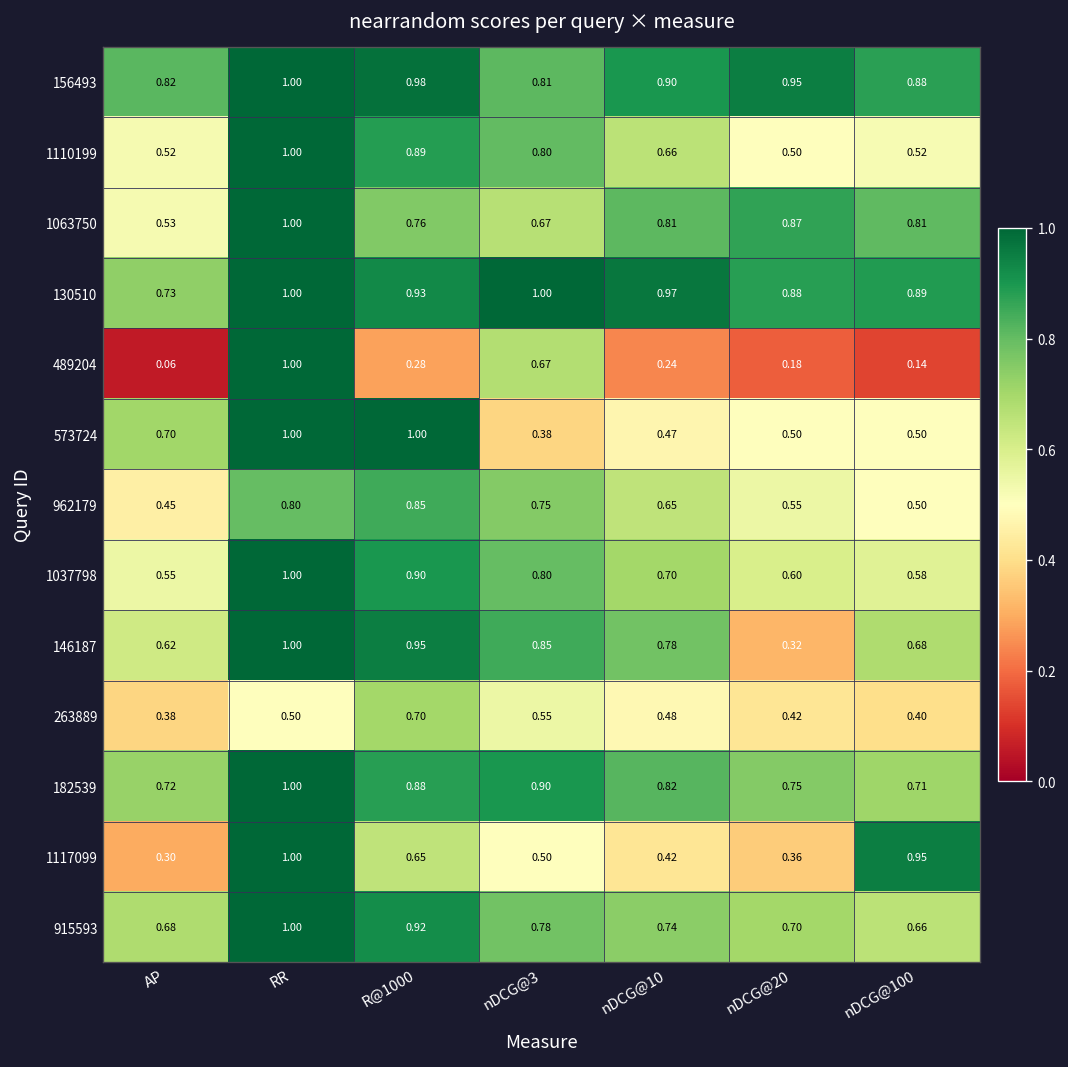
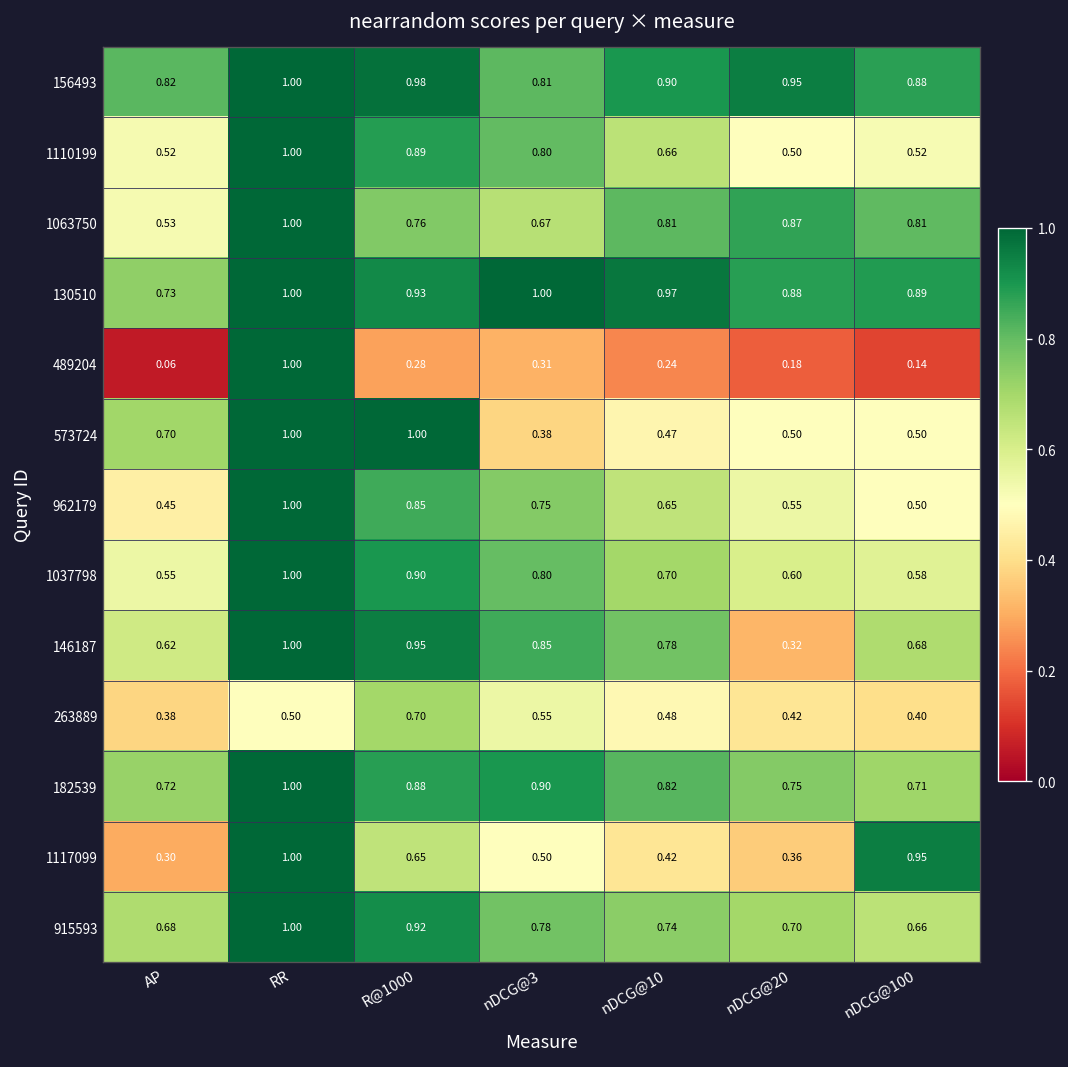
489204, nDCG@3: 0.67 -> 0.31
962179, RR: 0.80 -> 1.00
